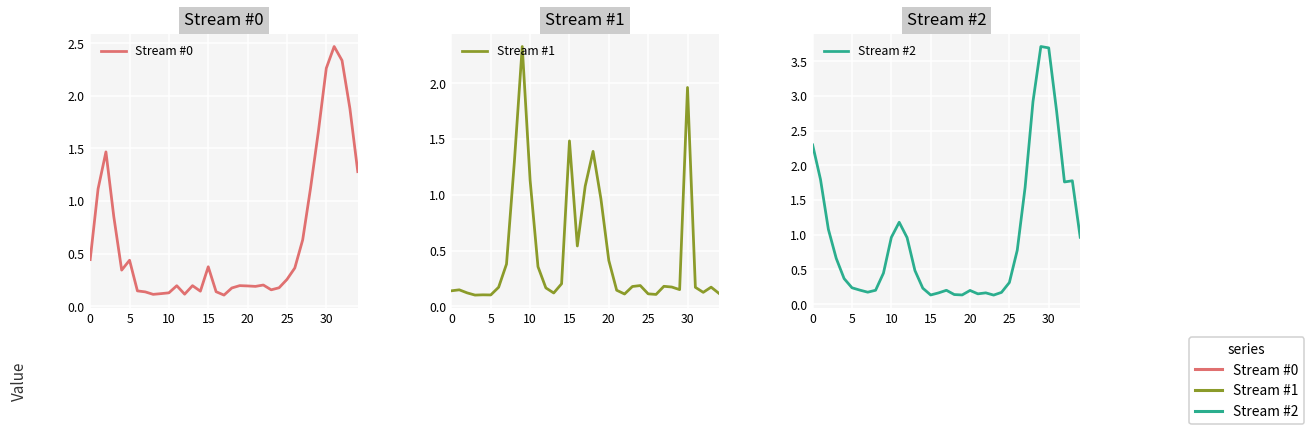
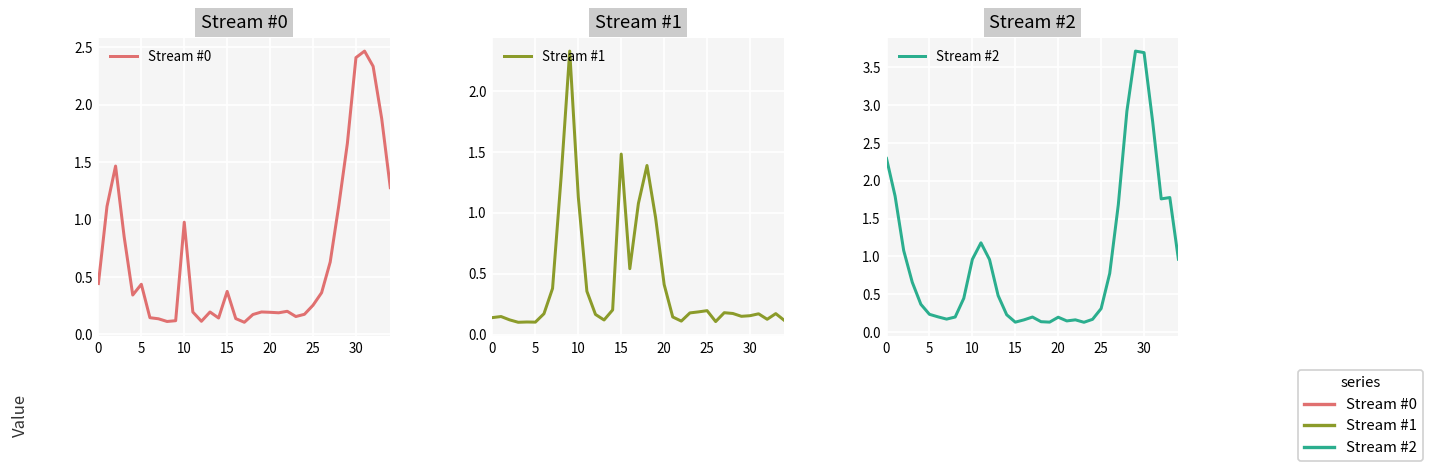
Stream #0, 10: 0.1 -> 1.0
Stream #0, 30: 2.3 -> 2.4
Stream #1, 25: 0.11 -> 0.20
Stream #1, 30: 1.96 -> 0.16
